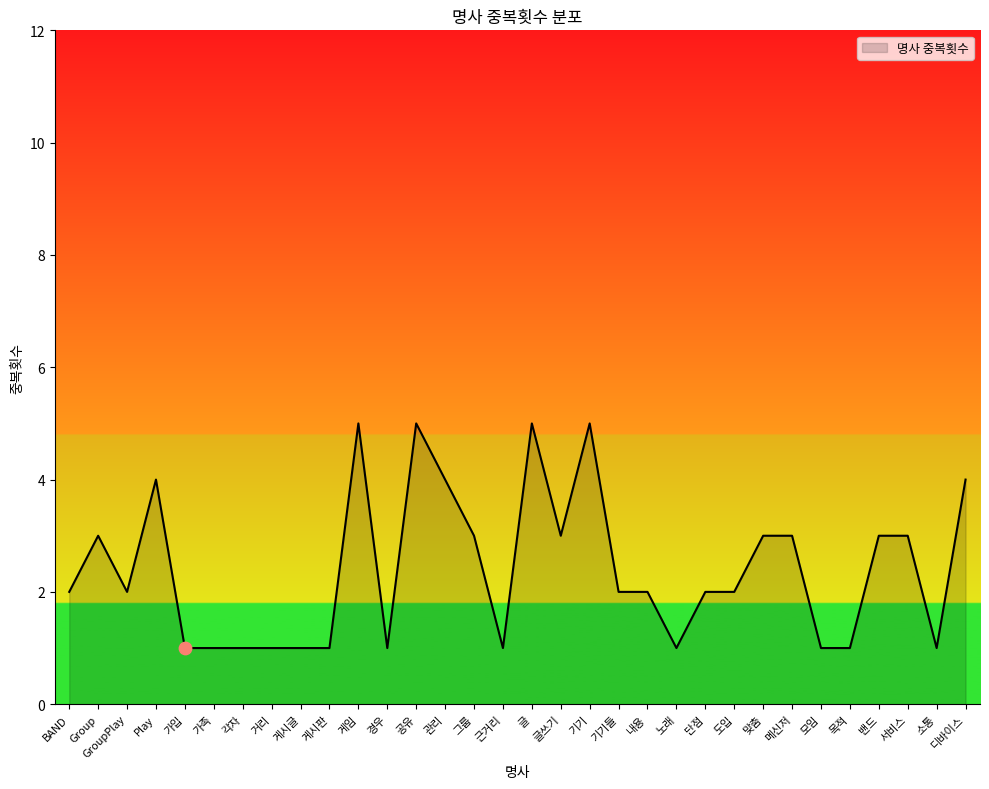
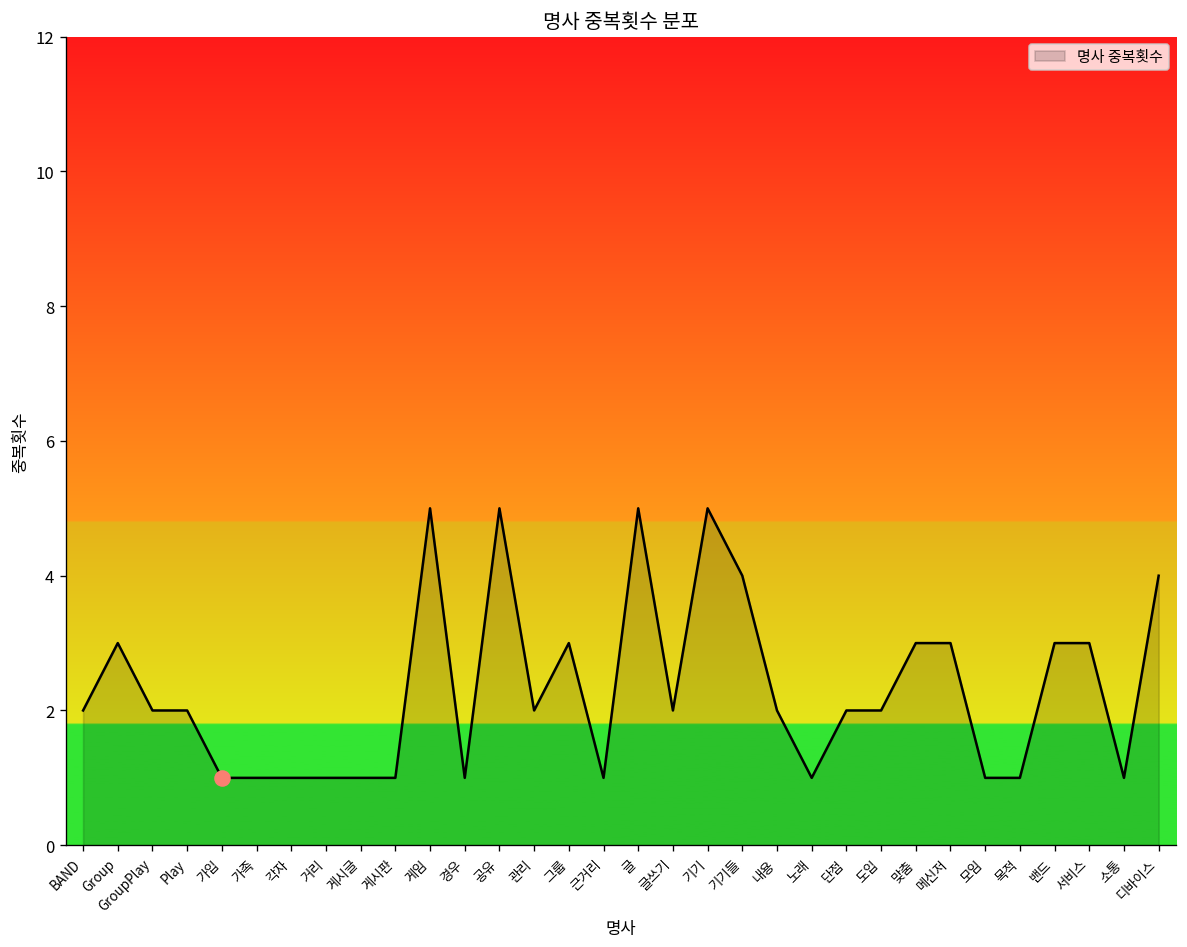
명사 중복횟수, Play: 4 -> 2
명사 중복횟수, 관리: 4 -> 2
명사 중복횟수, 글쓰기: 3 -> 2
명사 중복횟수, 기기들: 2 -> 4
